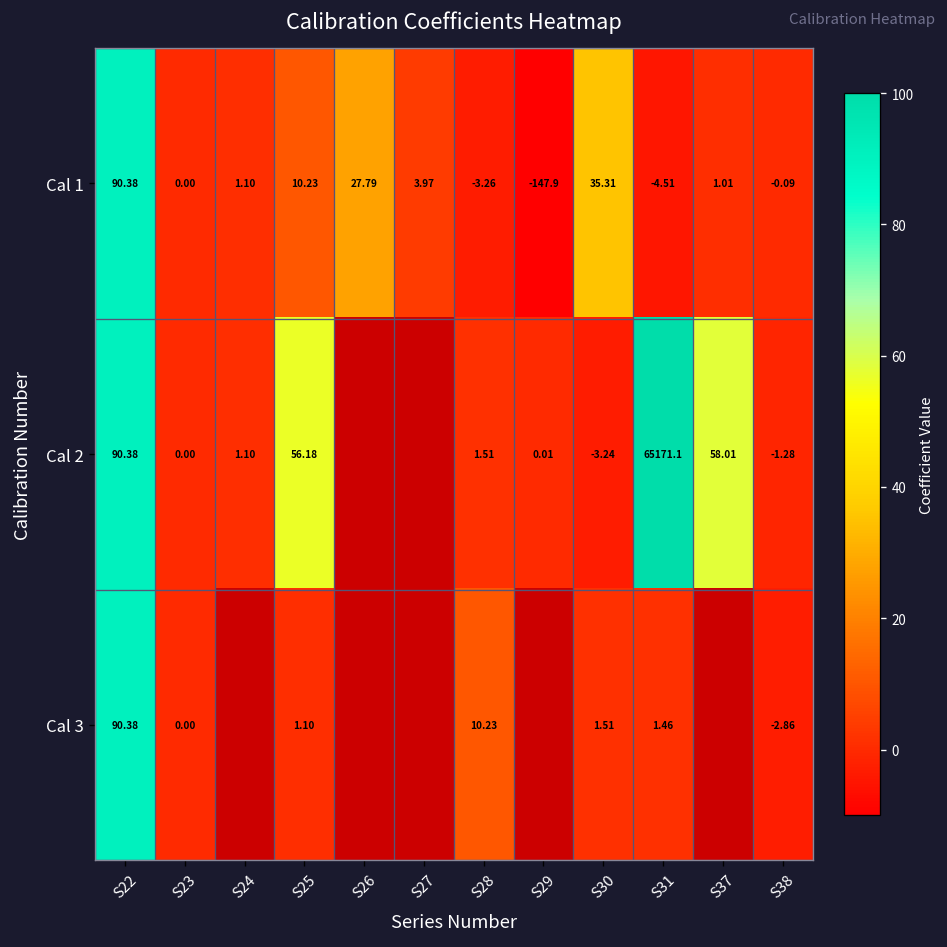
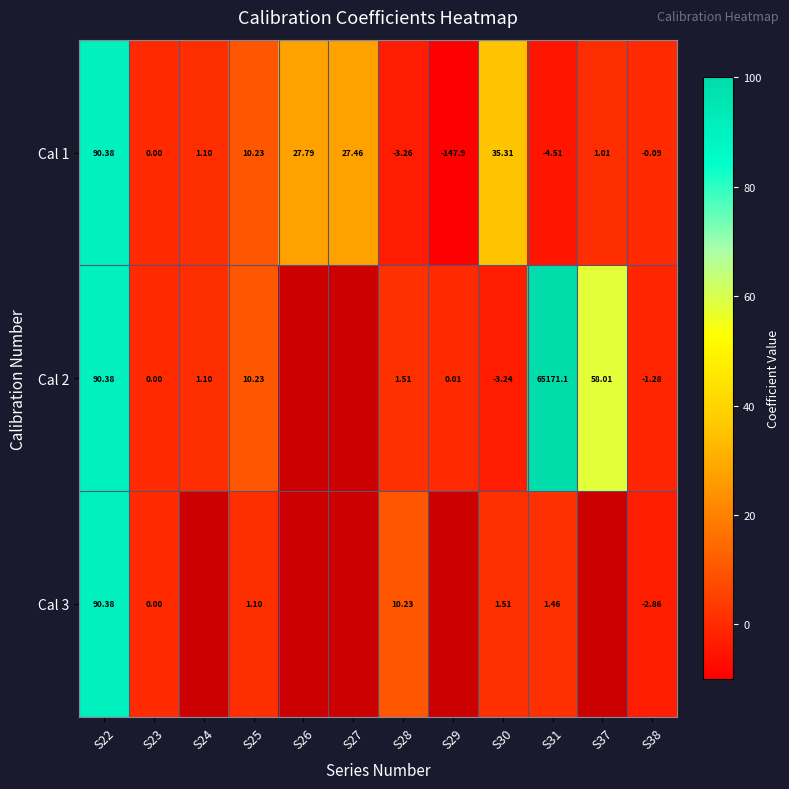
Cal 1, S27: 3.97 -> 27.46
Cal 2, S25: 56.18 -> 10.23
